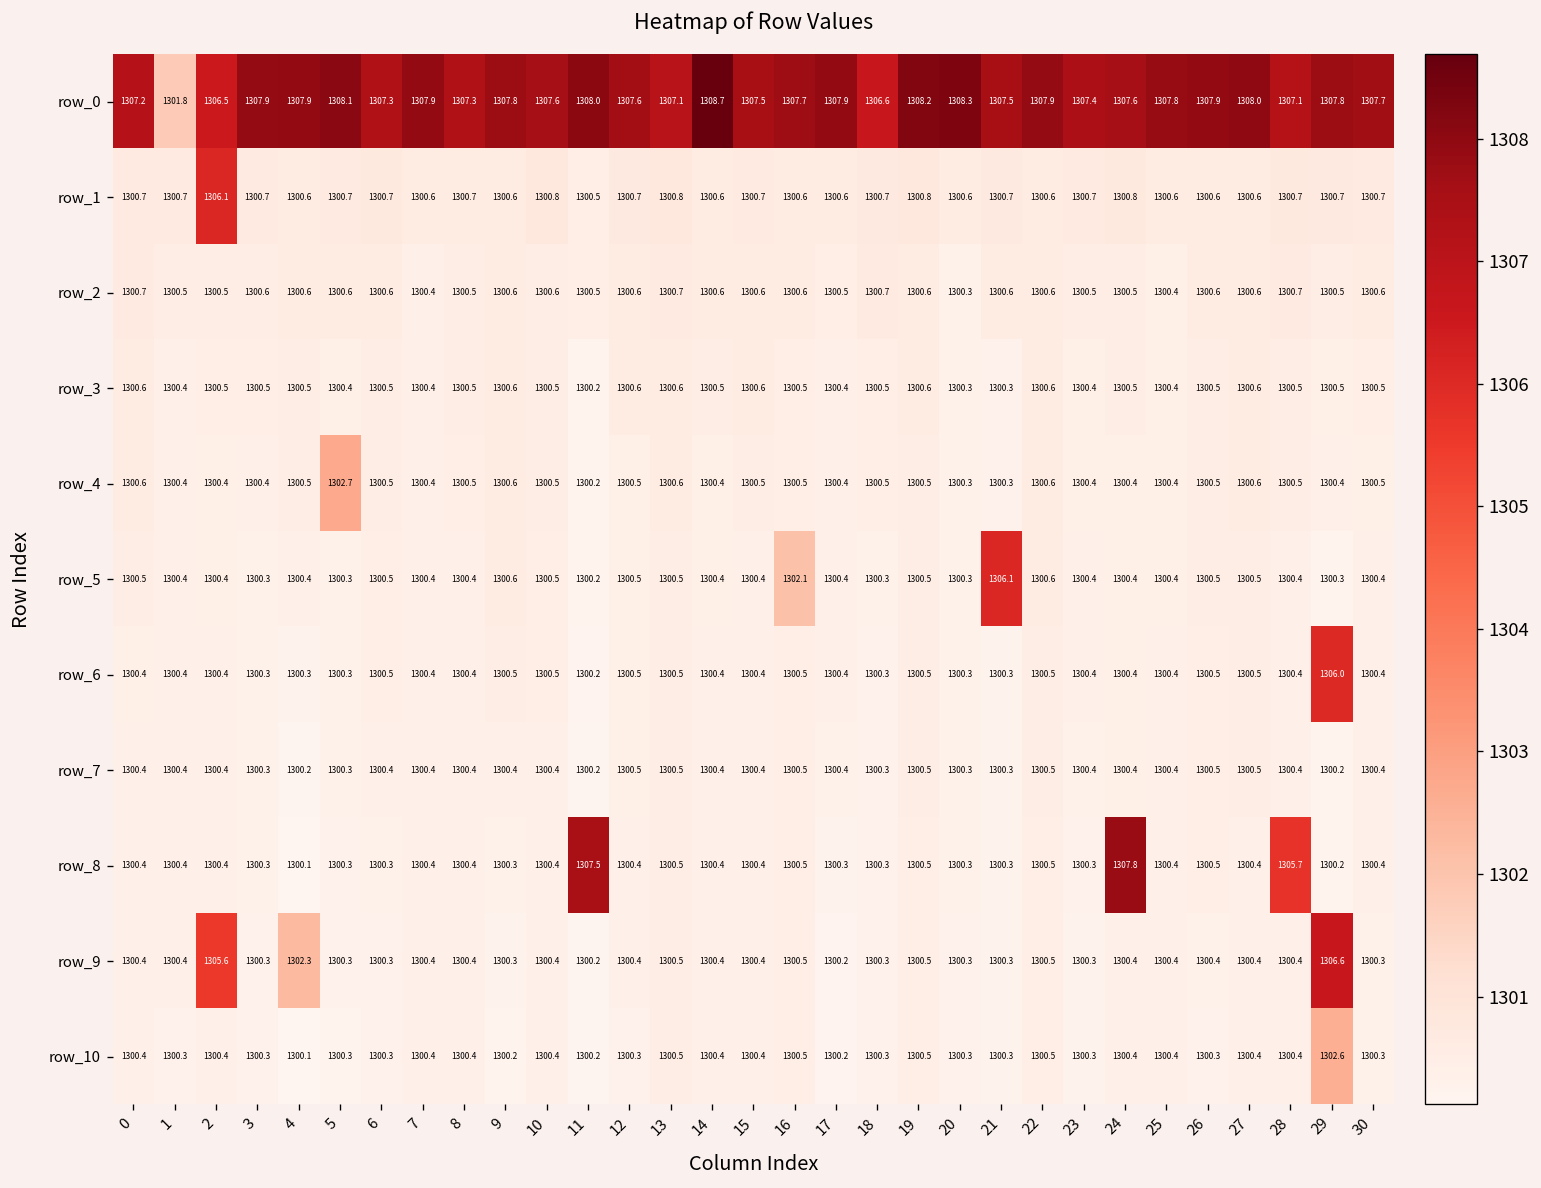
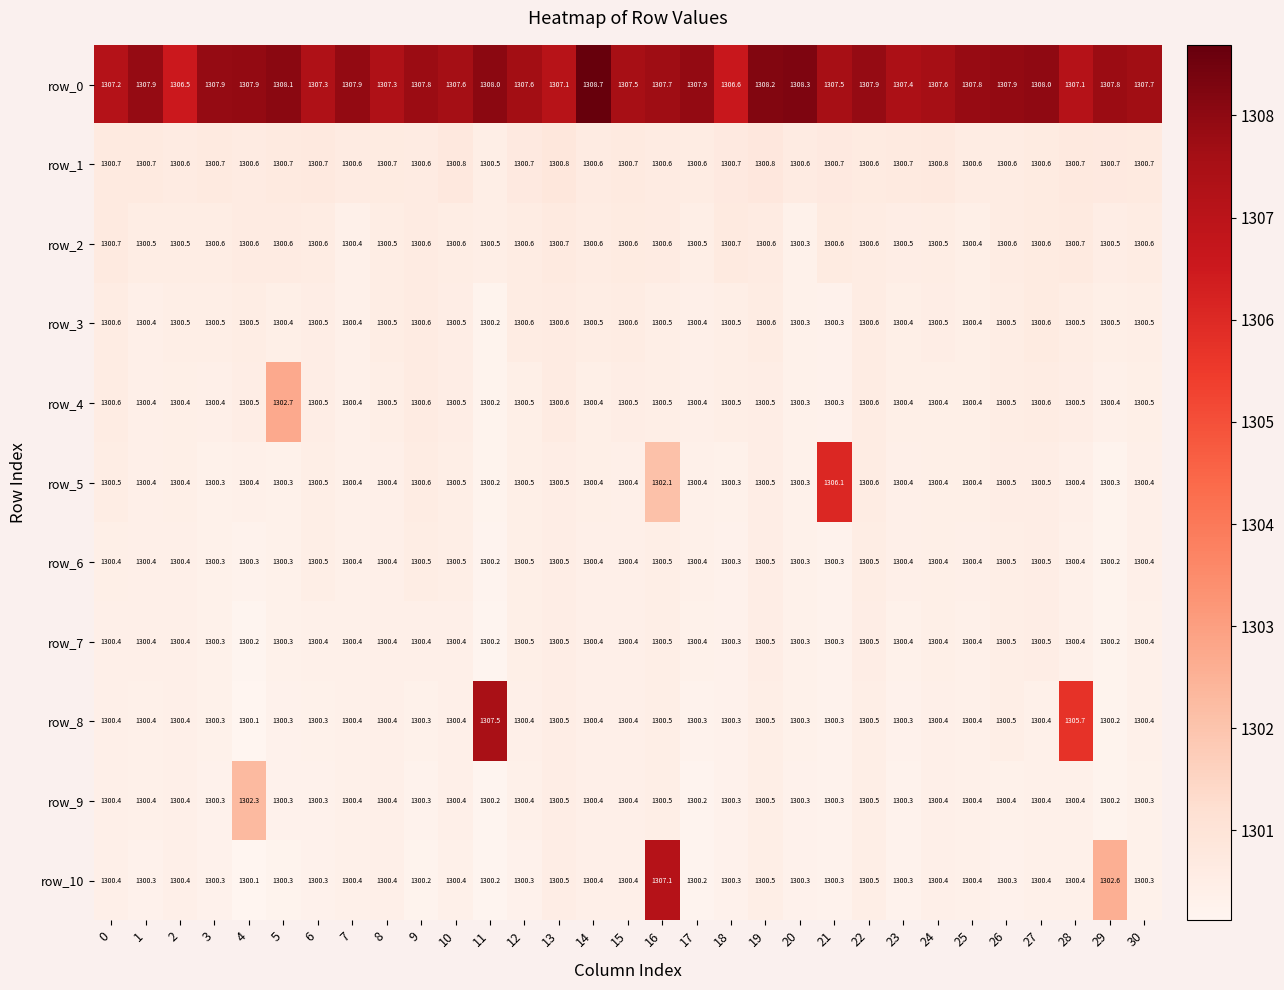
row_0, 1: 1301.8 -> 1307.9
row_1, 2: 1306.1 -> 1300.6
row_6, 29: 1306.0 -> 1300.2
row_8, 24: 1307.8 -> 1300.4
row_9, 2: 1305.6 -> 1300.4
row_9, 29: 1306.6 -> 1300.2
row_10, 16: 1300.5 -> 1307.1
